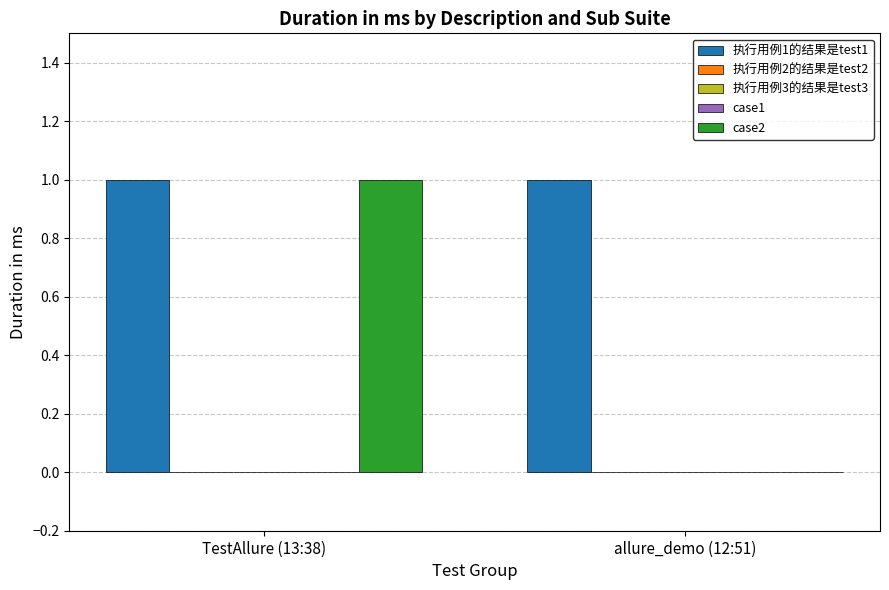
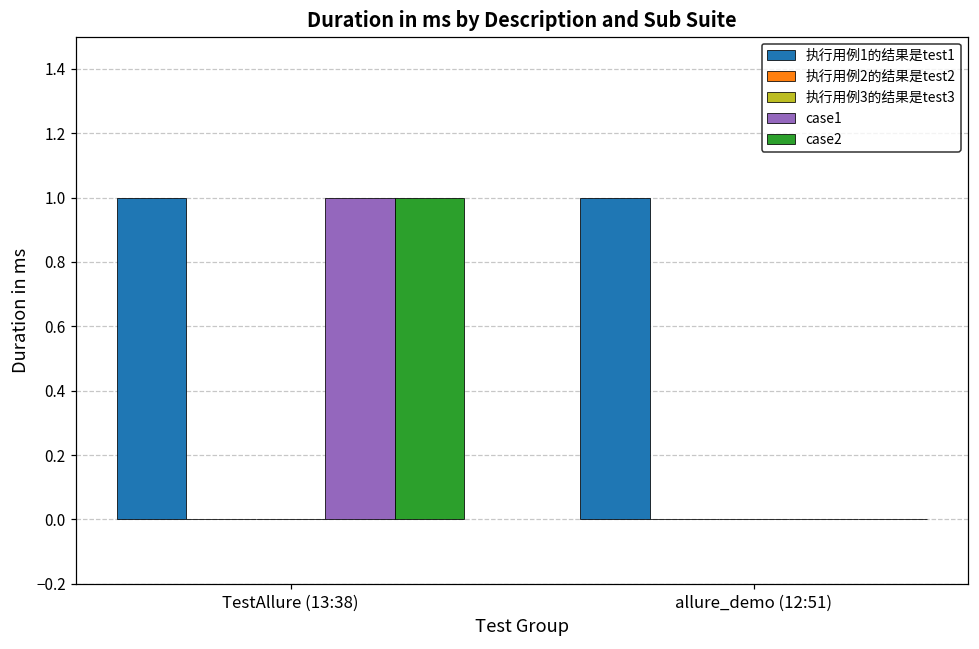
case1, TestAllure (13:38): 0 -> 1
